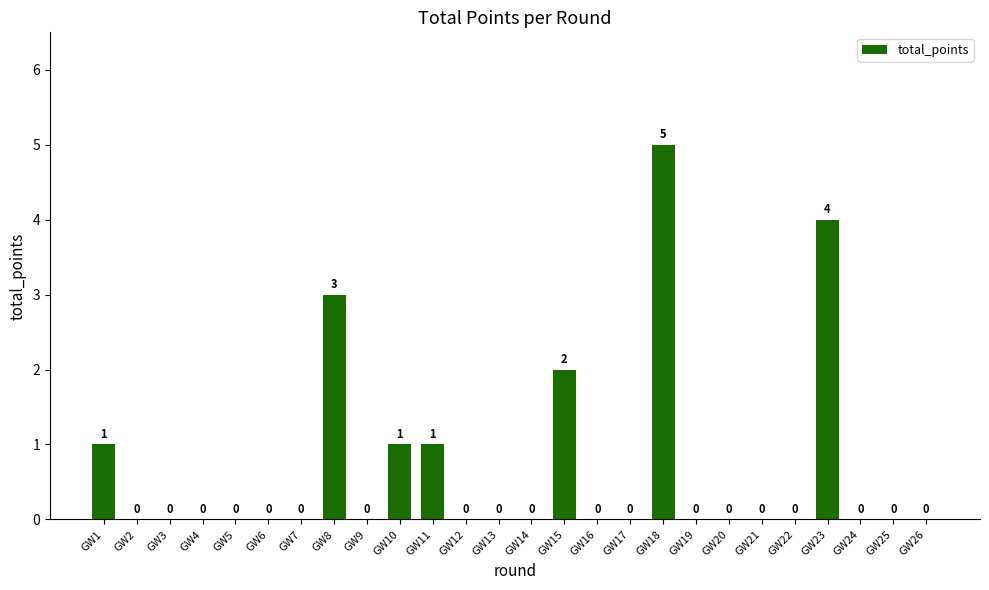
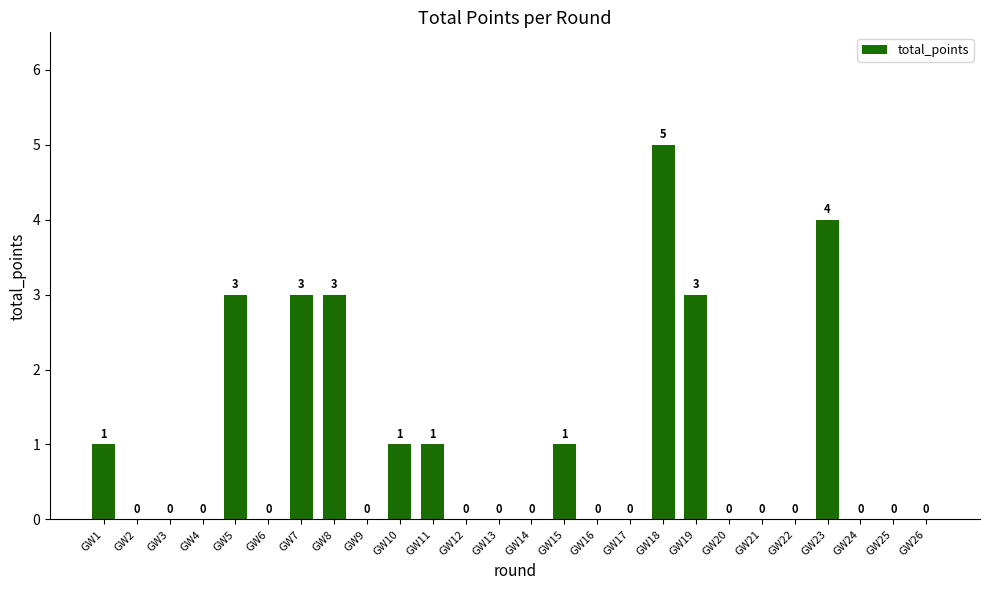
GW5: 0 -> 3
GW7: 0 -> 3
GW15: 2 -> 1
GW19: 0 -> 3
